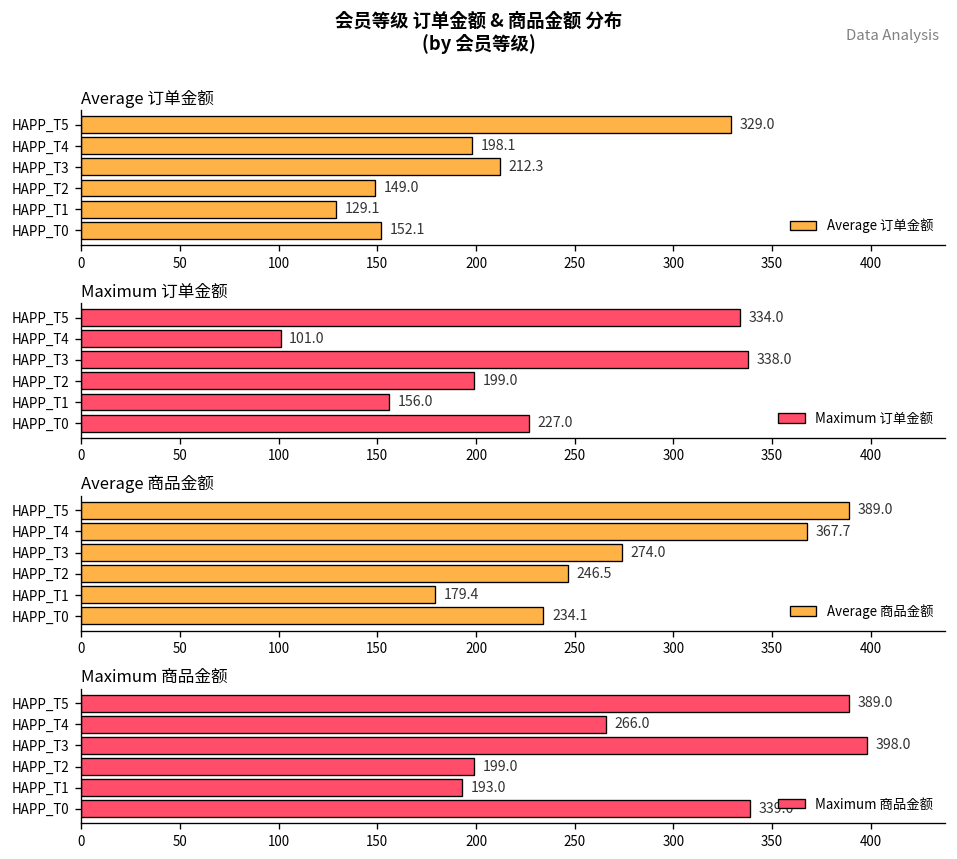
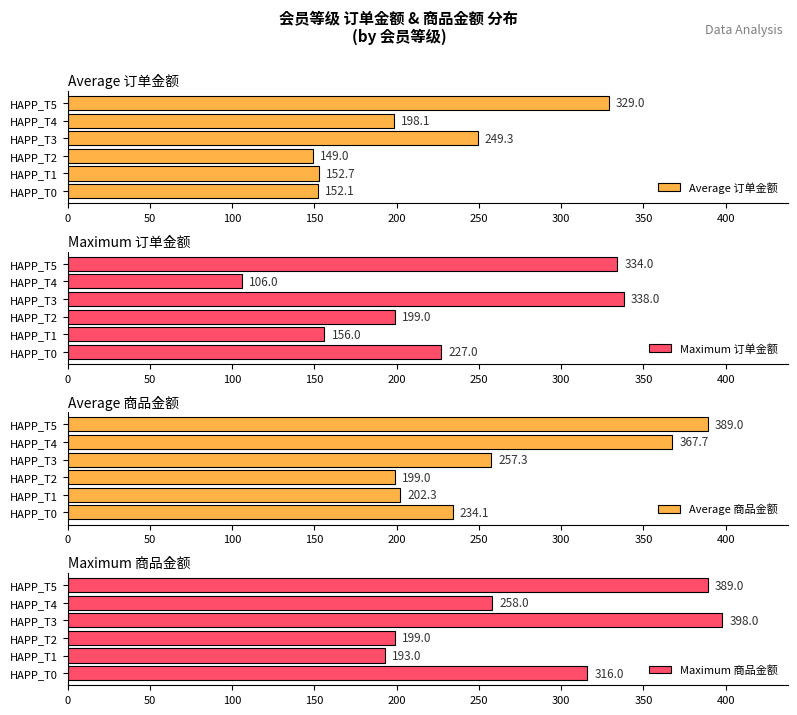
Average 订单金额, HAPP_T3: 212.3 -> 249.3
Average 订单金额, HAPP_T1: 129.1 -> 152.7
Maximum 订单金额, HAPP_T4: 101.0 -> 106.0
Average 商品金额, HAPP_T3: 274.0 -> 257.3
Average 商品金额, HAPP_T2: 246.5 -> 199.0
Average 商品金额, HAPP_T1: 179.4 -> 202.3
Maximum 商品金额, HAPP_T4: 266.0 -> 258.0
Maximum 商品金额, HAPP_T0: 339.0 -> 316.0
